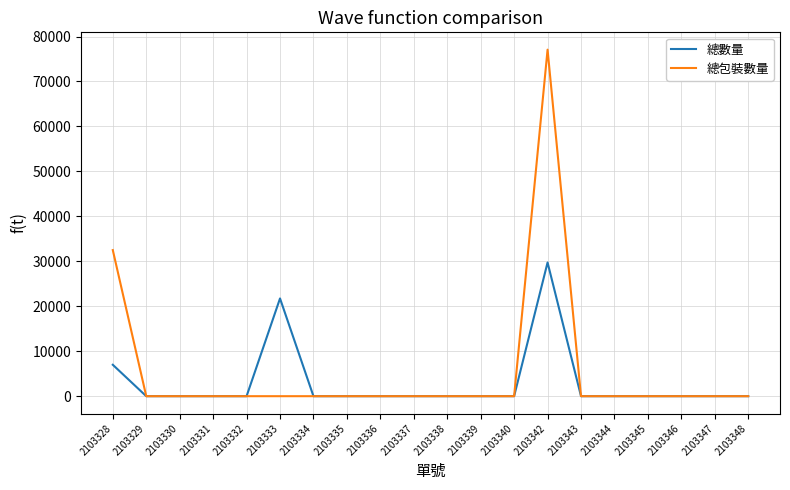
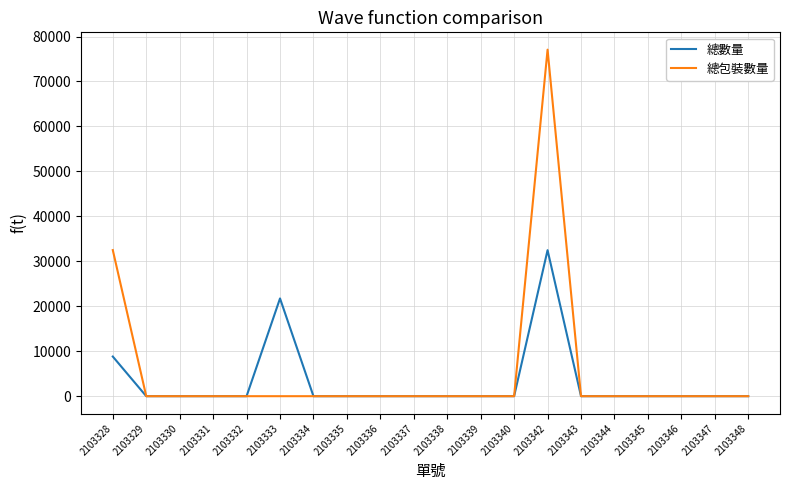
總數量, 2103328: 7000 -> 9000
總數量, 2103342: 30000 -> 32000
